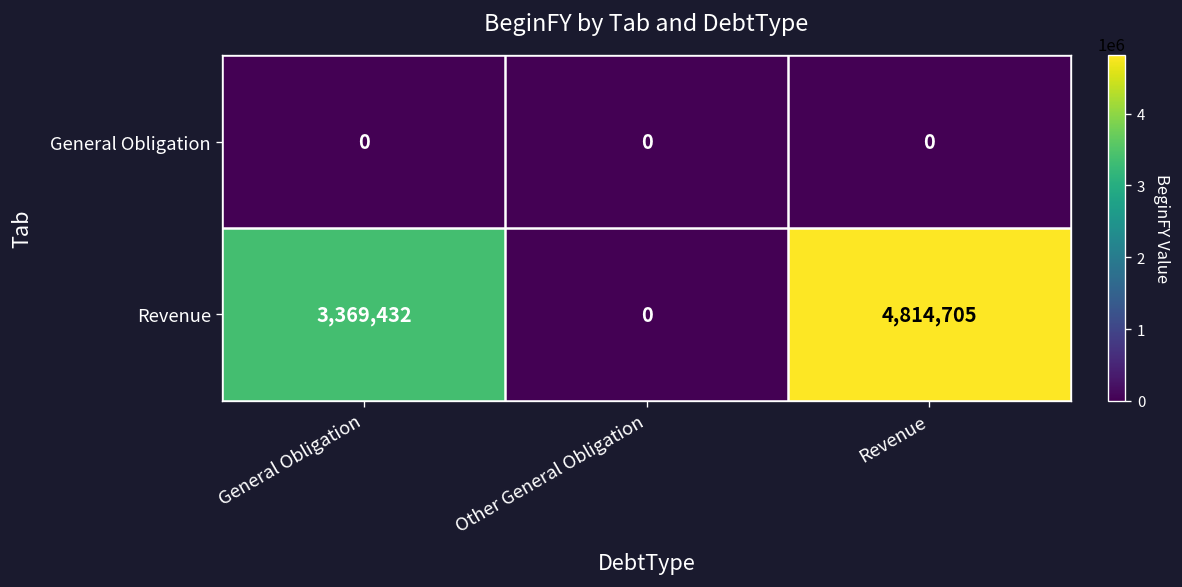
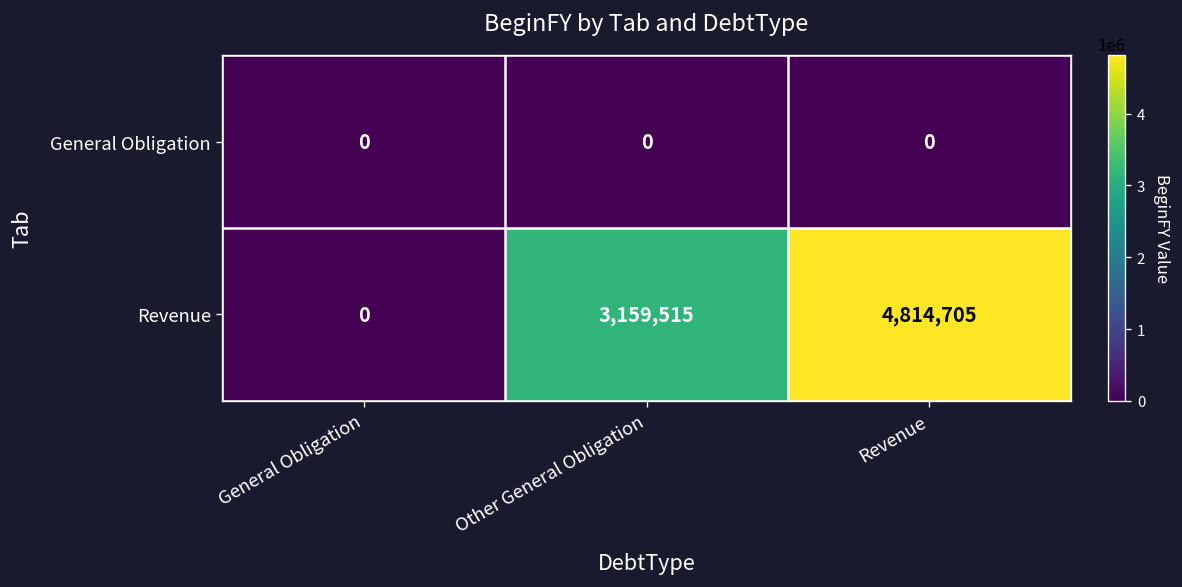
Revenue, General Obligation: 3,369,432 -> 0
Revenue, Other General Obligation: 0 -> 3,159,515
